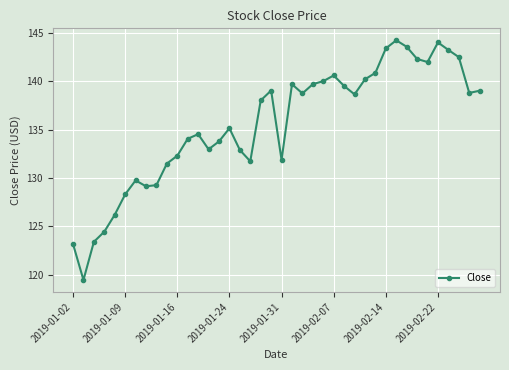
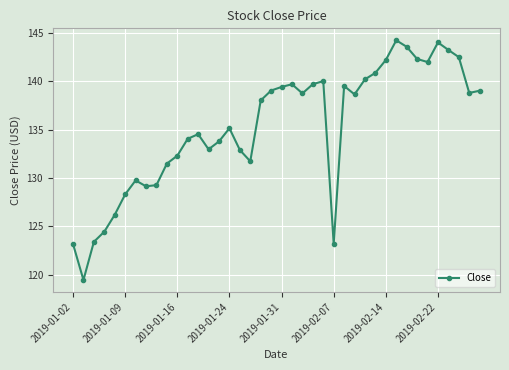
2019-01-31: 132 -> 139
2019-02-07: 141 -> 123
2019-02-14: 143 -> 142
